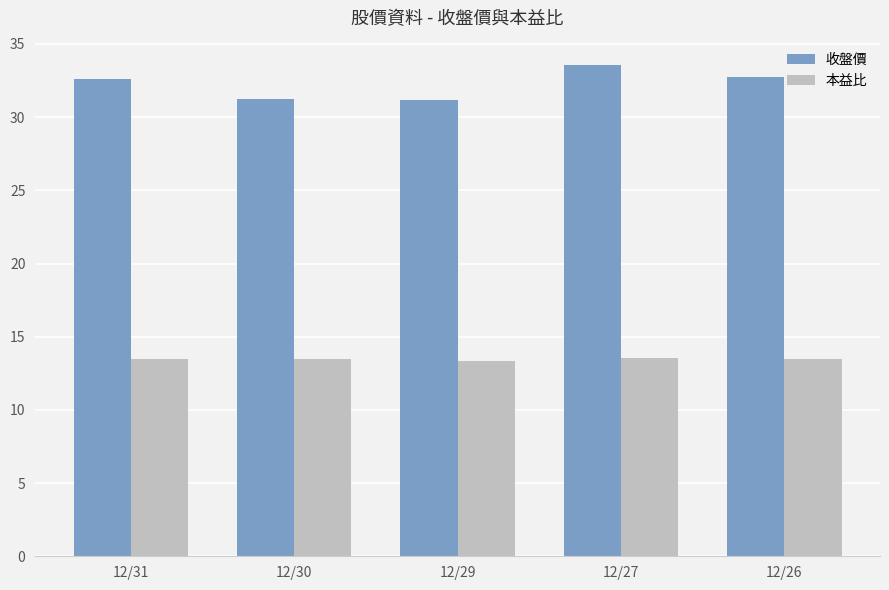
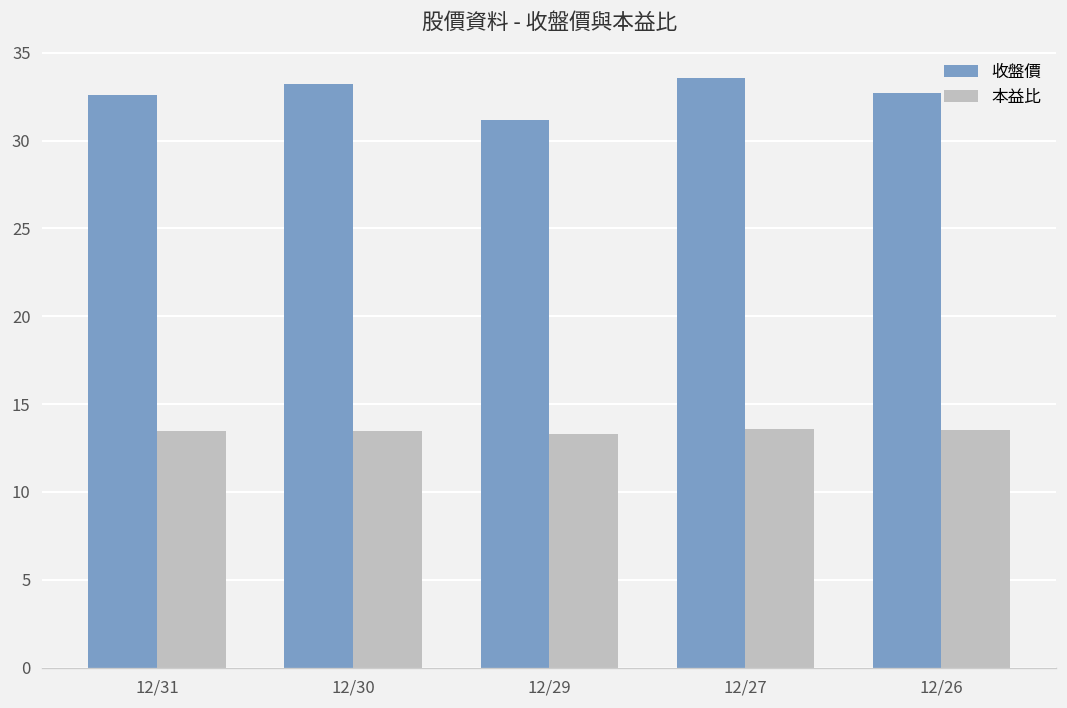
收盤價, 12/30: 31.2 -> 33.3
